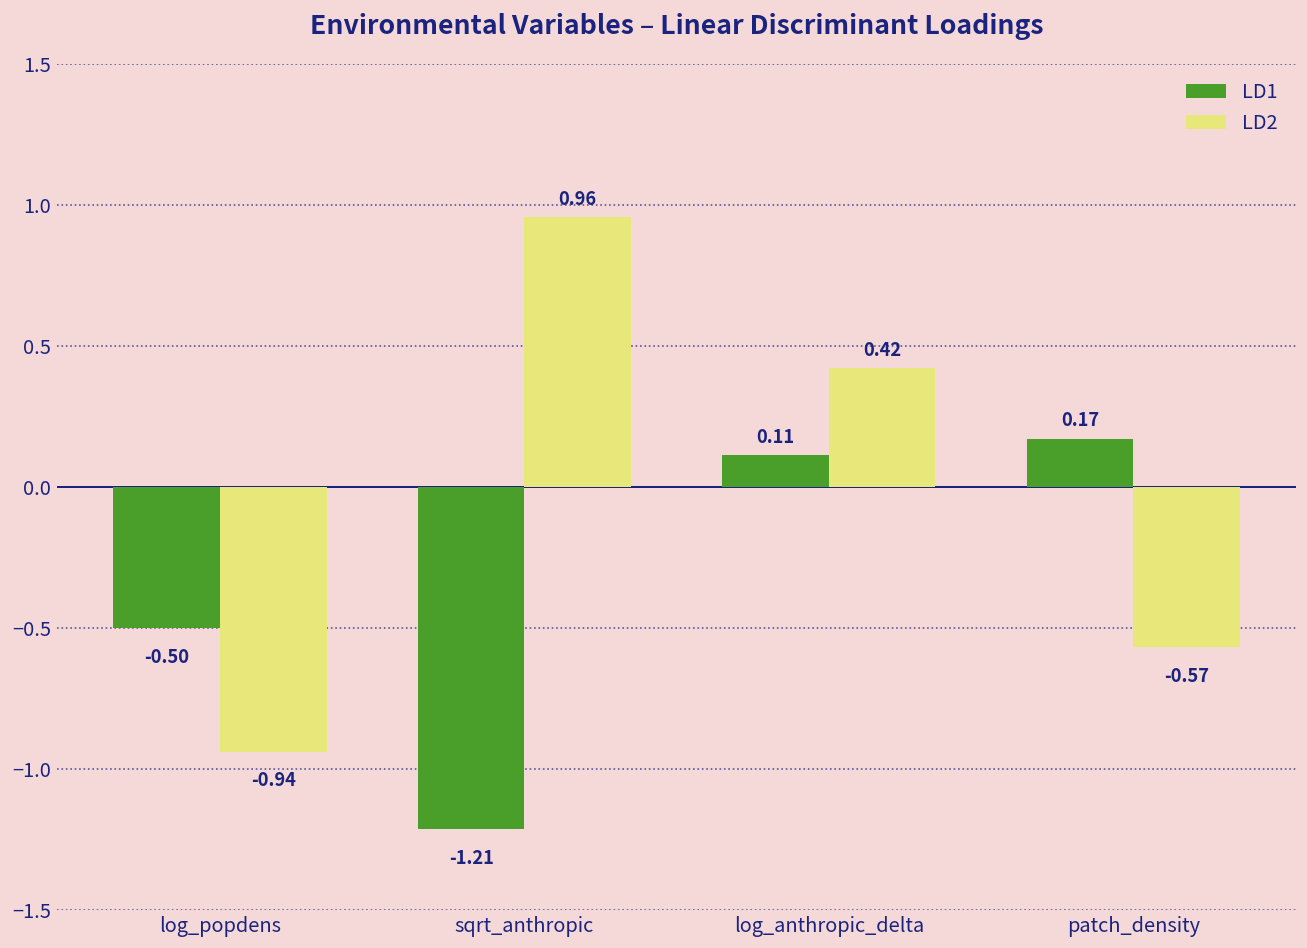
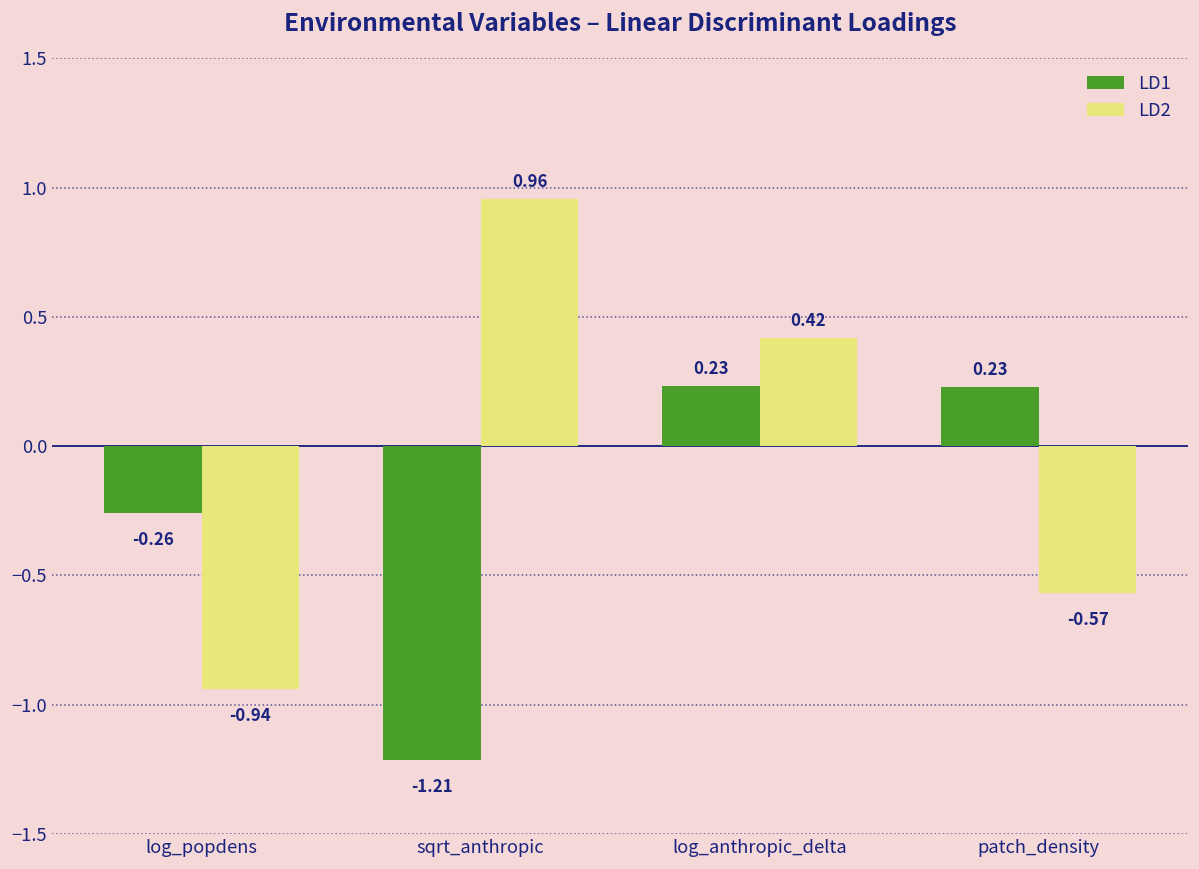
LD1, log_popdens: -0.50 -> -0.26
LD1, log_anthropic_delta: 0.11 -> 0.23
LD1, patch_density: 0.17 -> 0.23
